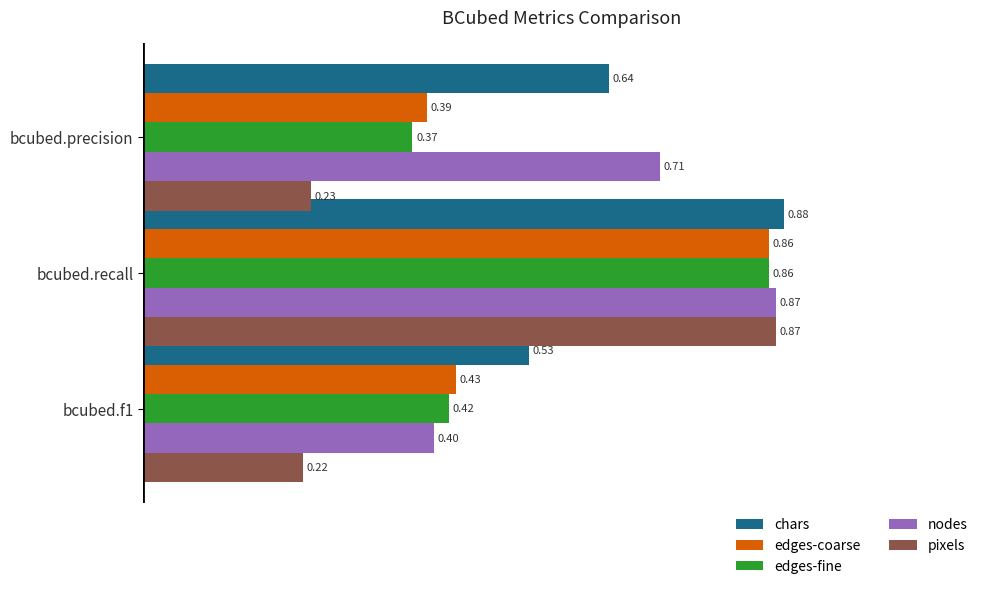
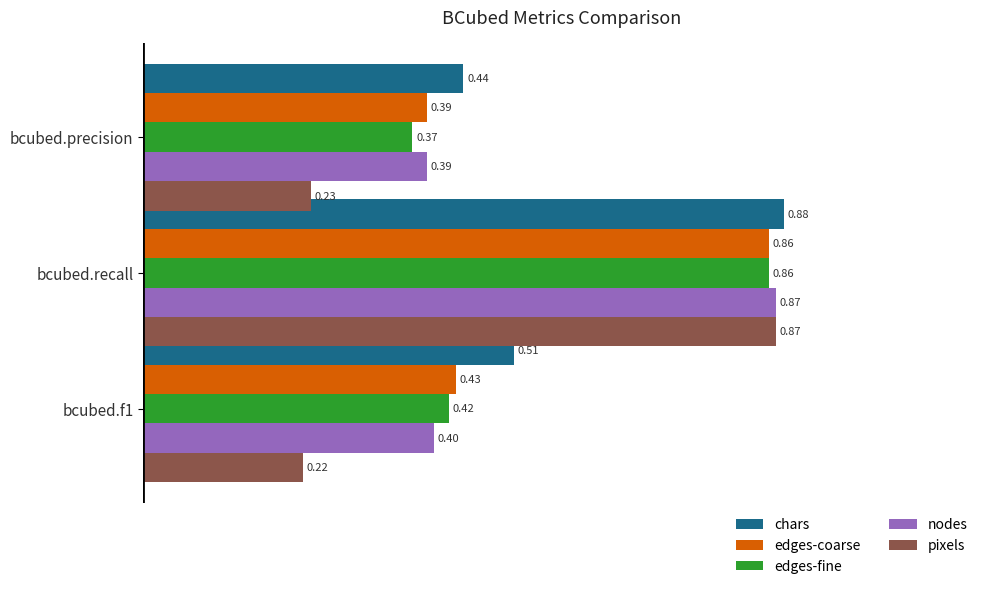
chars, bcubed.precision: 0.64 -> 0.44
nodes, bcubed.precision: 0.71 -> 0.39
chars, bcubed.f1: 0.53 -> 0.51
